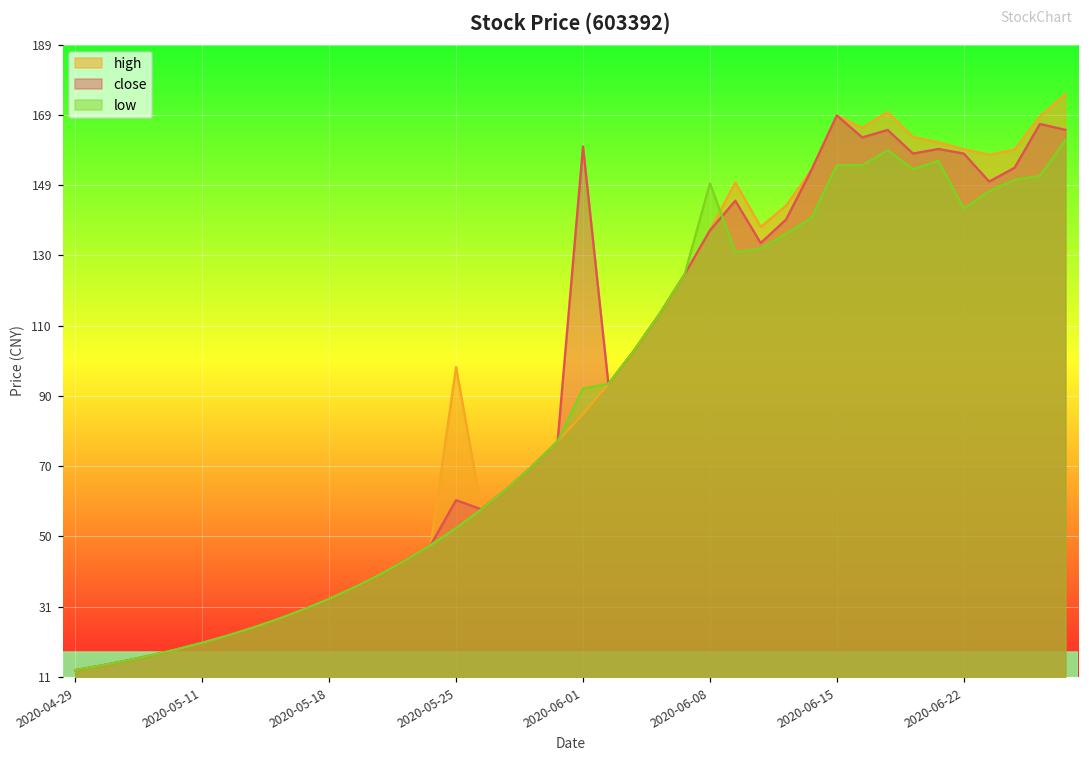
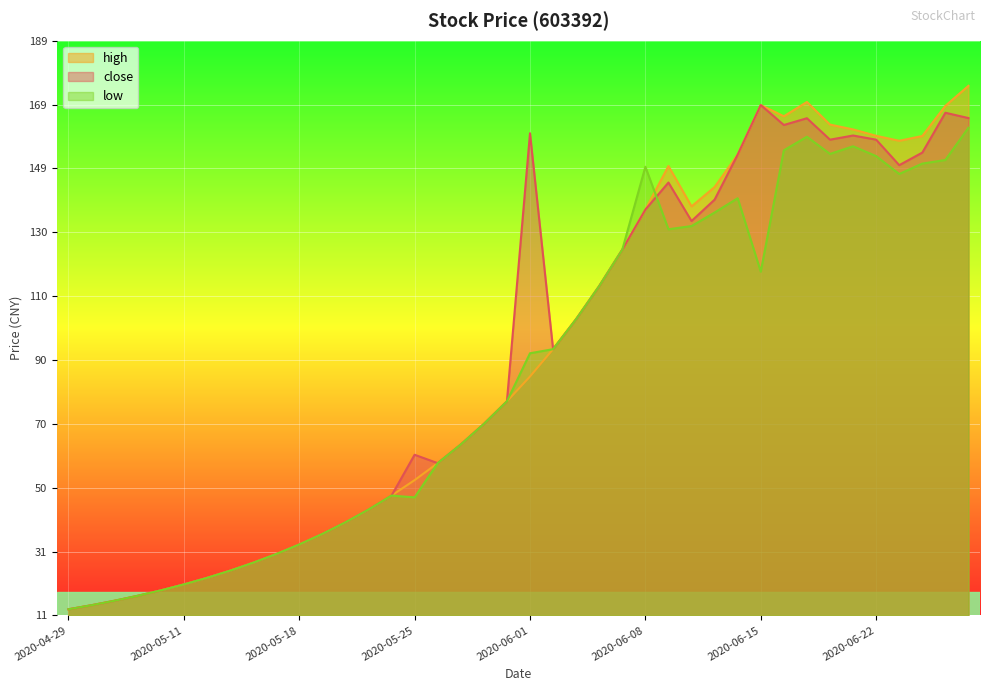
high, 2020-05-25: 98 -> 53
low, 2020-05-25: 53 -> 47
low, 2020-06-15: 155 -> 117
low, 2020-06-22: 143 -> 153
